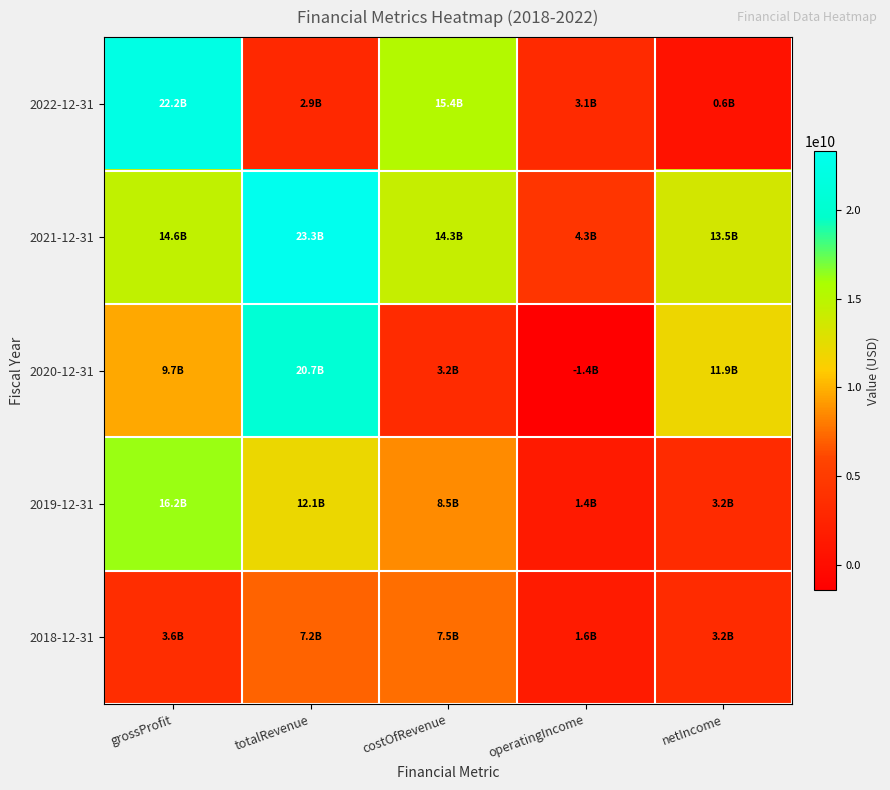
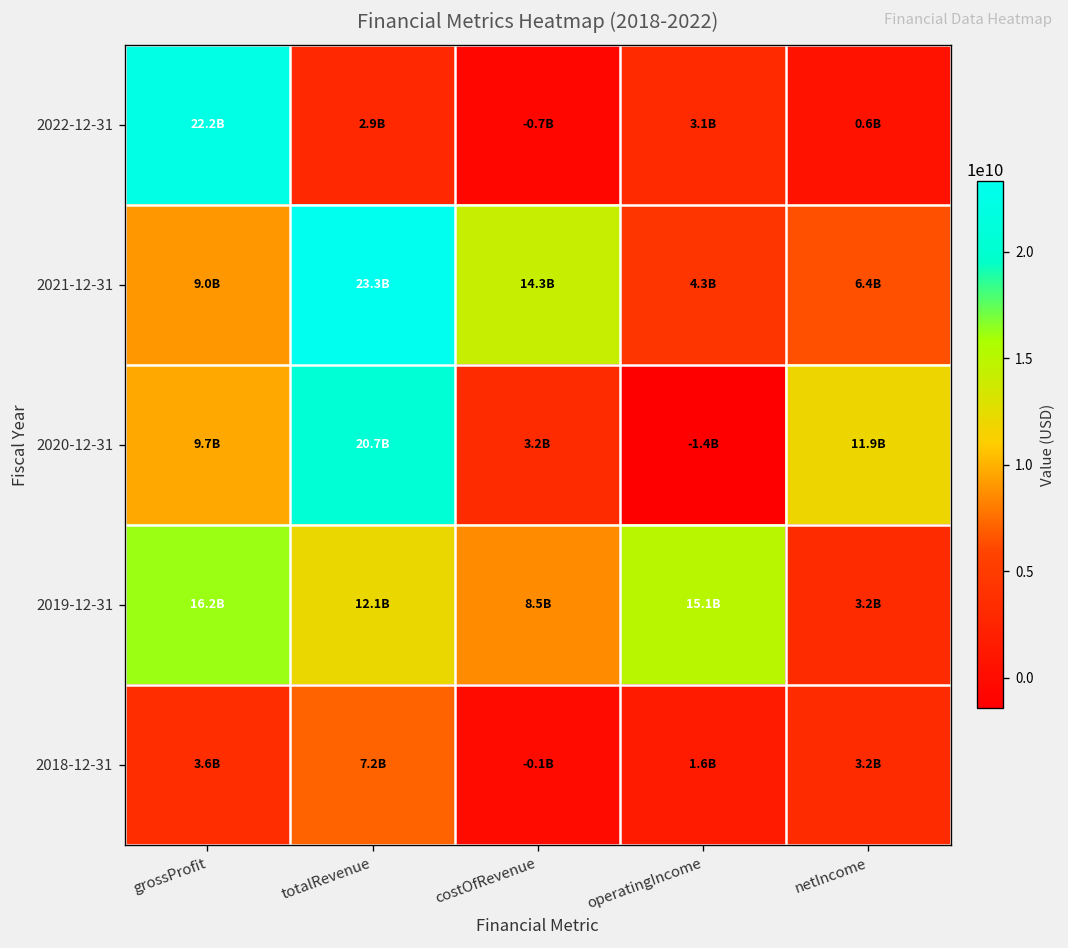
2022-12-31, costOfRevenue: 15.4B -> -0.7B
2021-12-31, grossProfit: 14.6B -> 9.0B
2021-12-31, netIncome: 13.5B -> 6.4B
2019-12-31, operatingIncome: 1.4B -> 15.1B
2018-12-31, costOfRevenue: 7.5B -> -0.1B
